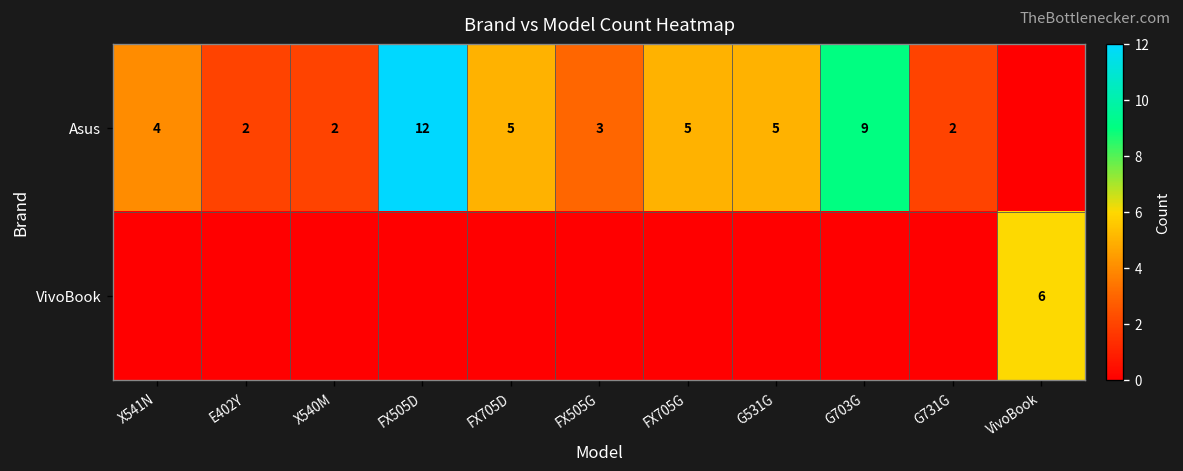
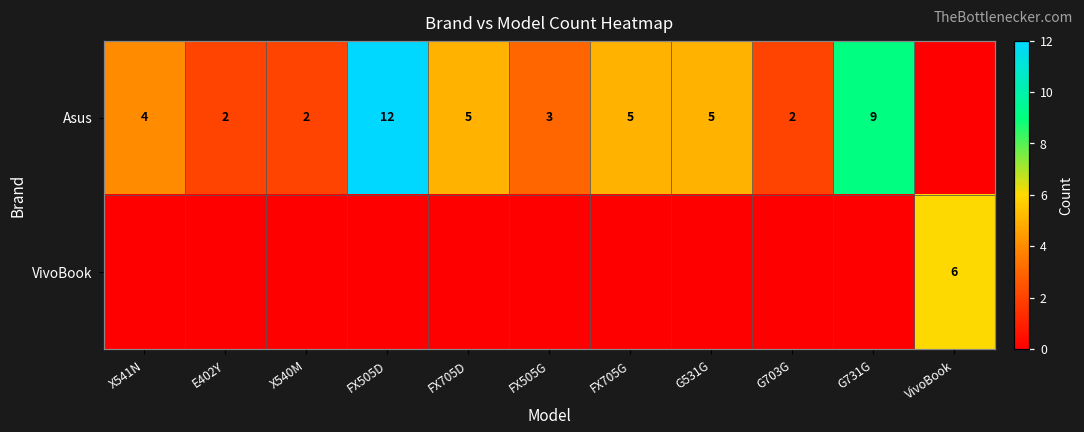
Asus, G703G: 9 -> 2
Asus, G731G: 2 -> 9
